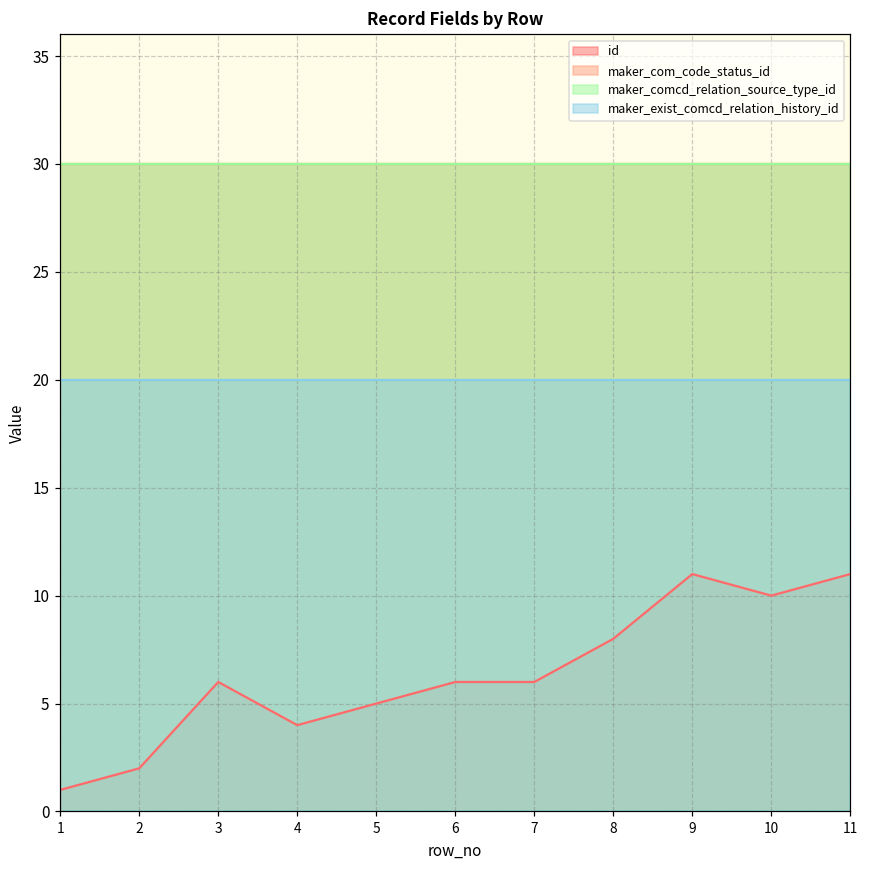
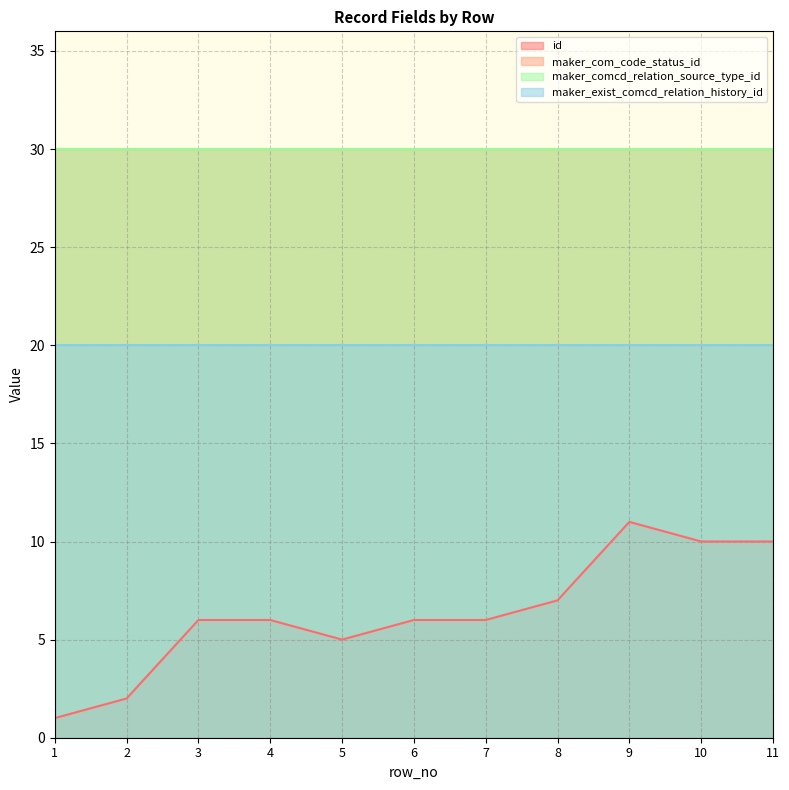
id, 4: 4 -> 6
id, 8: 8 -> 7
id, 11: 11 -> 10
